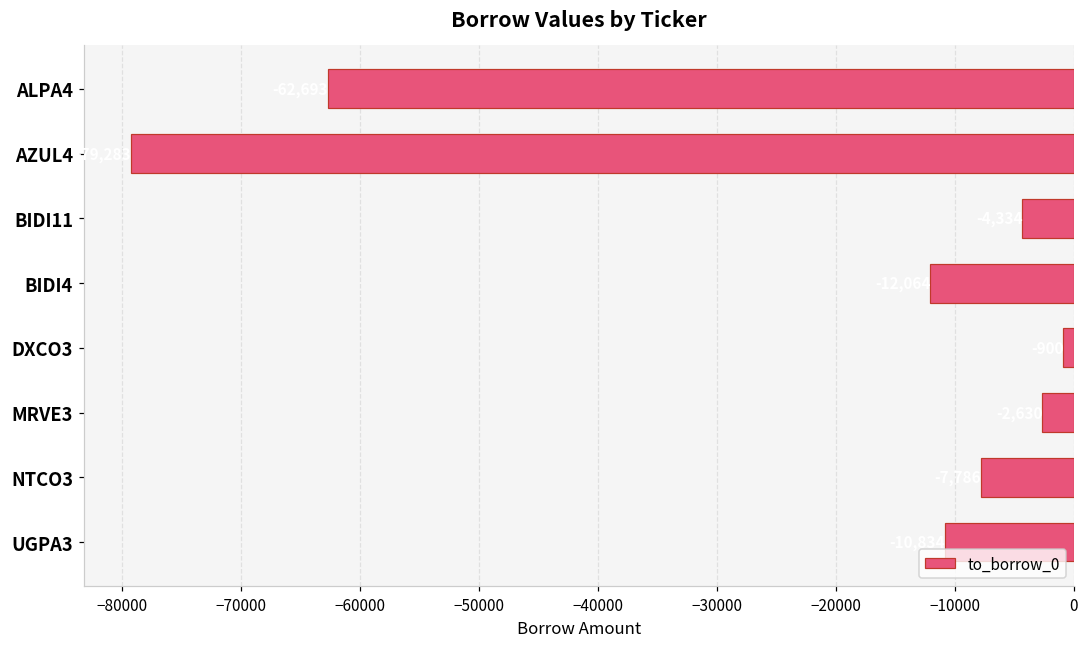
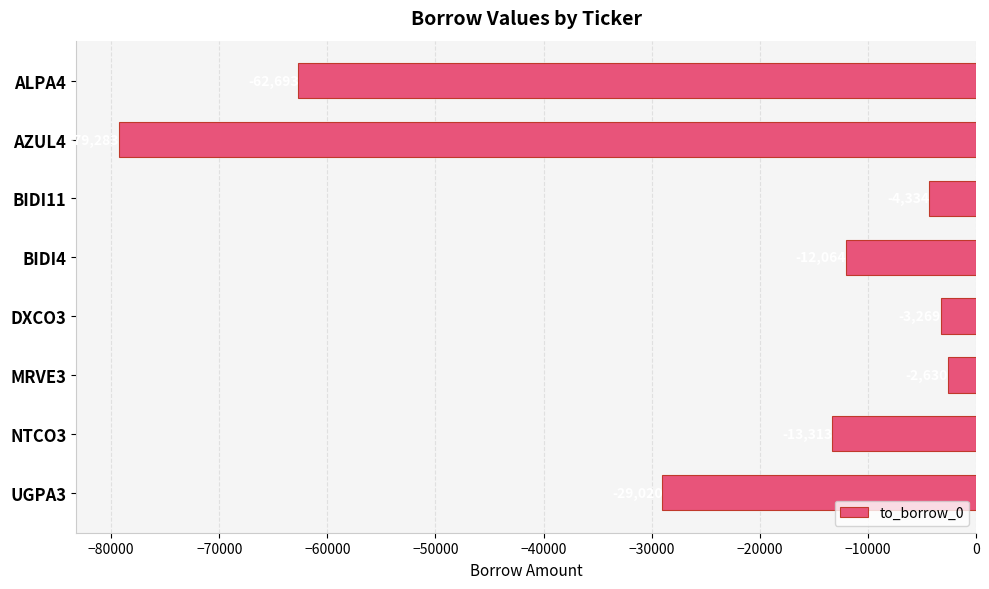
DXCO3: -900 -> -3300
NTCO3: -7800 -> -13300
UGPA3: -10800 -> -29000
